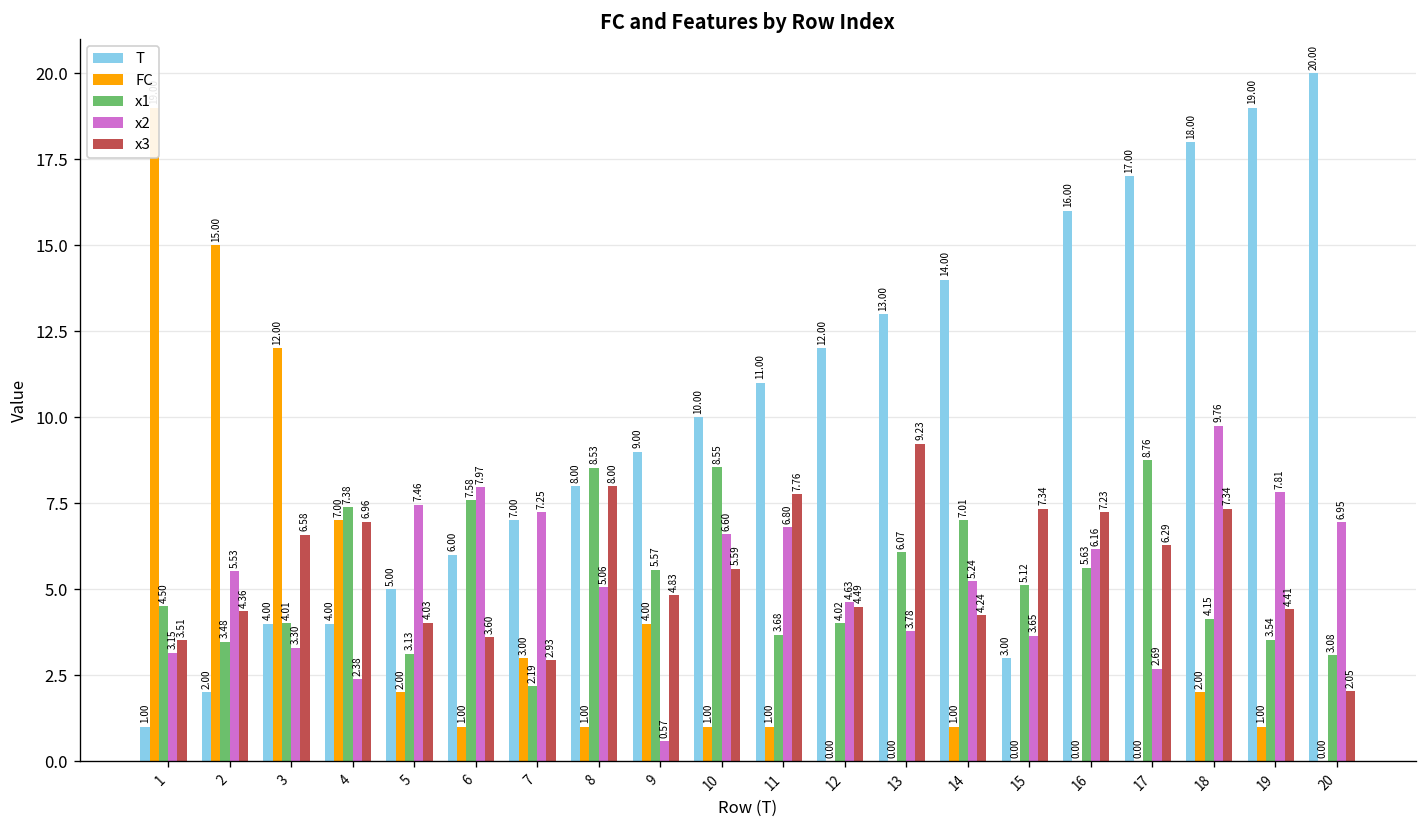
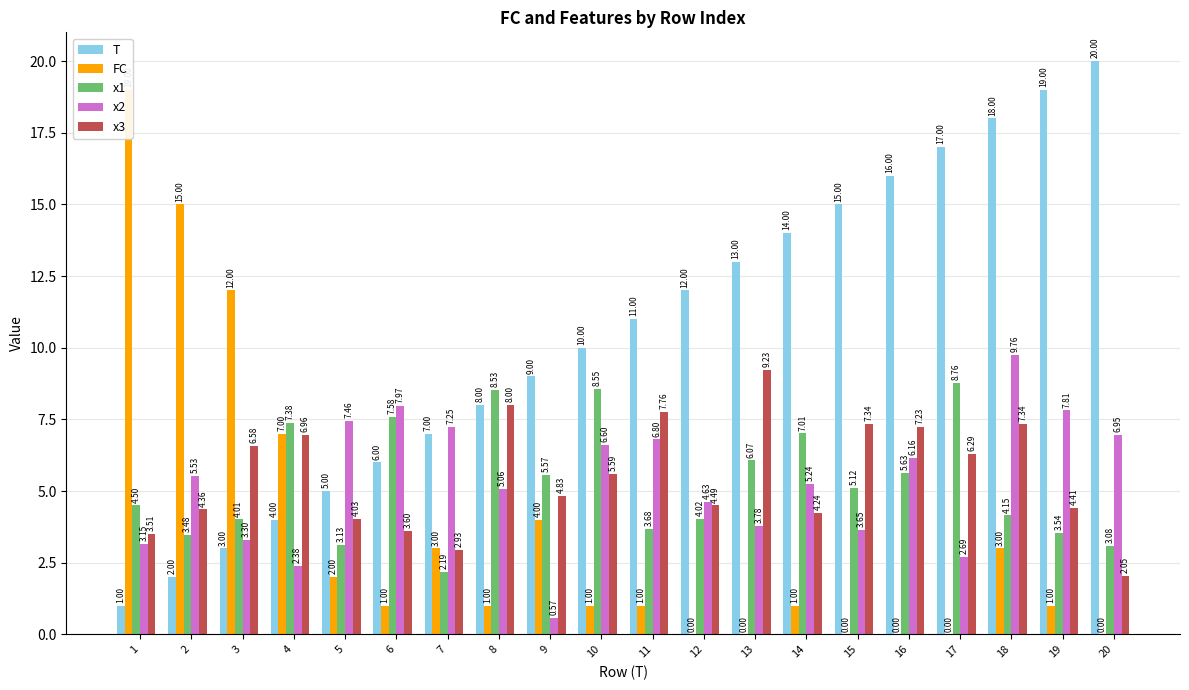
T, 3: 4.00 -> 3.00
T, 15: 3.00 -> 15.00
FC, 18: 2.00 -> 3.00
